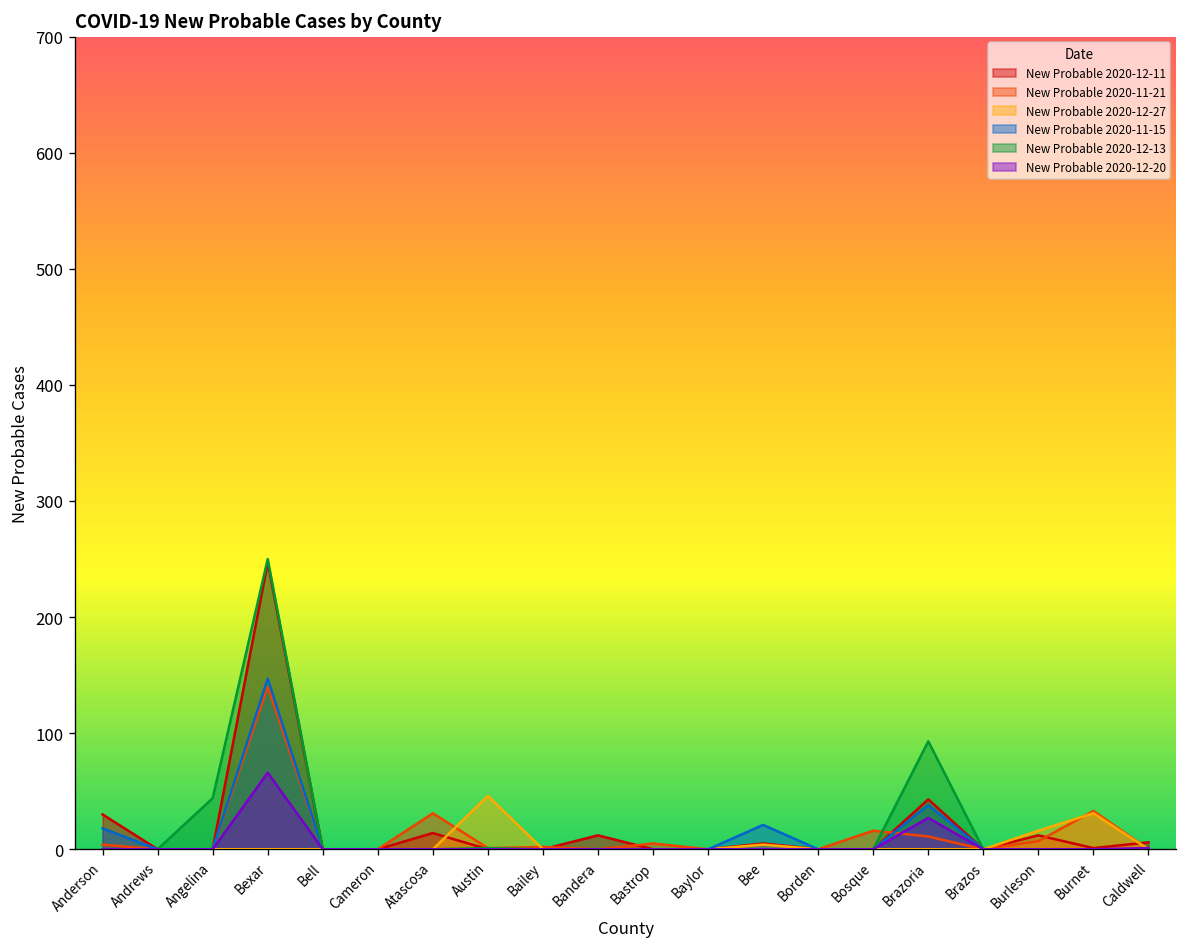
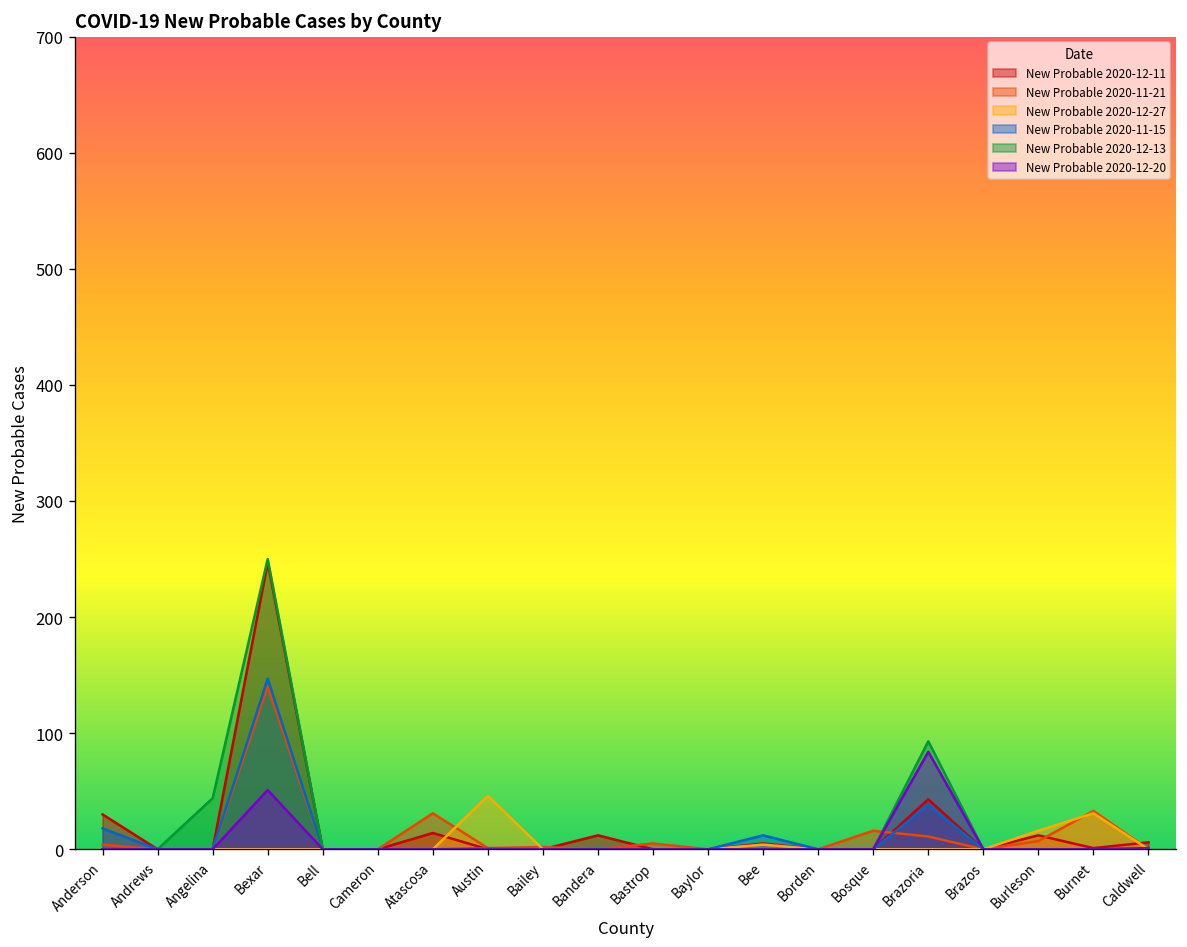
New Probable 2020-12-20, Bexar: 70 -> 50
New Probable 2020-11-15, Bee: 20 -> 10
New Probable 2020-12-20, Brazoria: 30 -> 80
